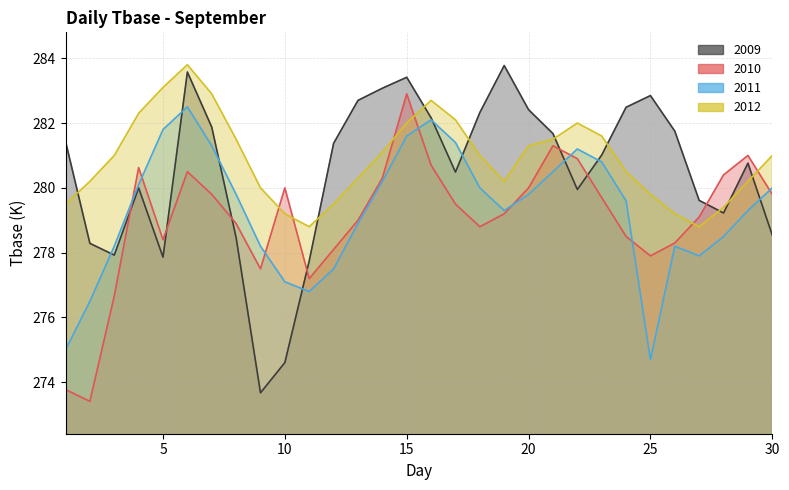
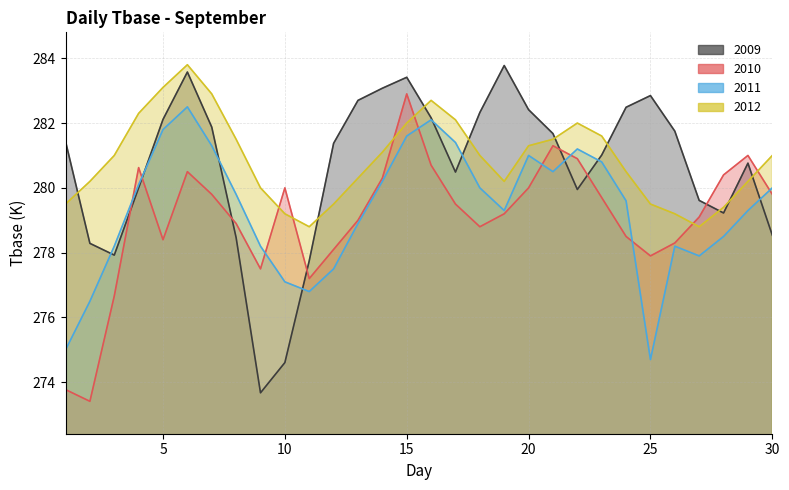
2009, 5: 277.9 -> 282.1
2011, 20: 279.8 -> 281.0
2012, 25: 279.8 -> 279.5
